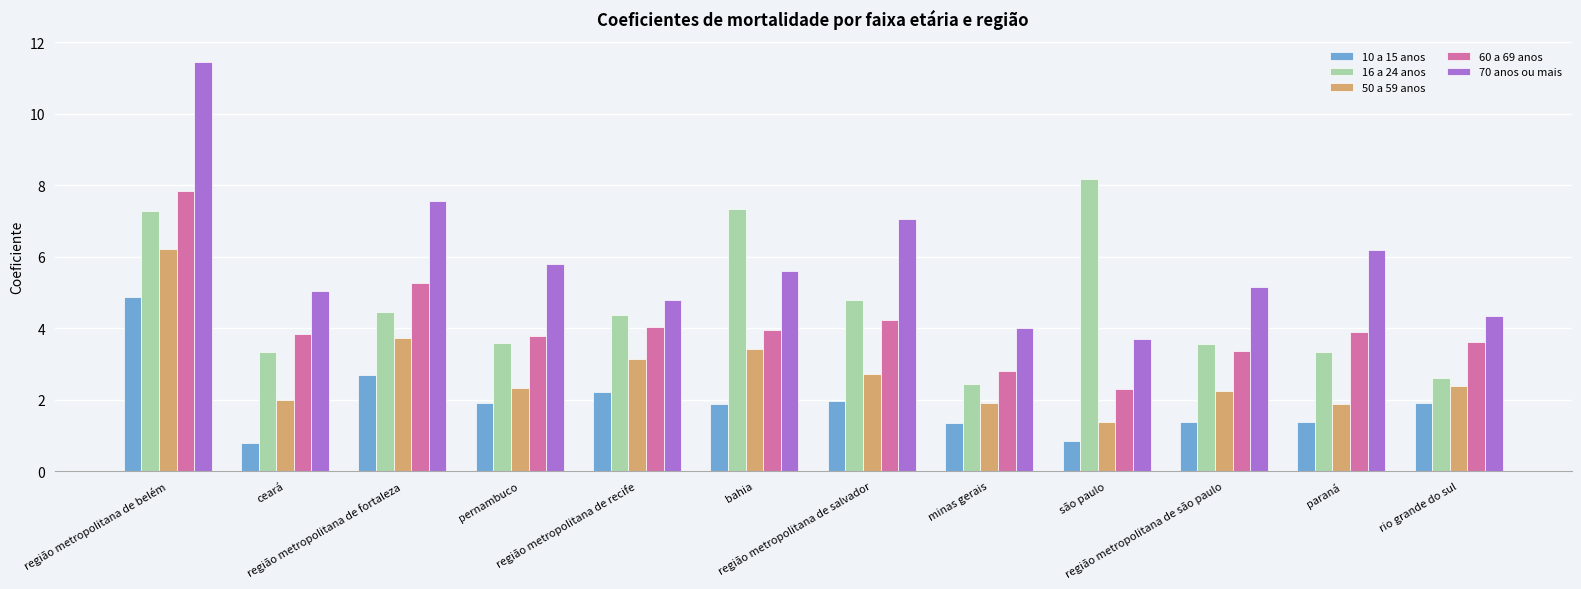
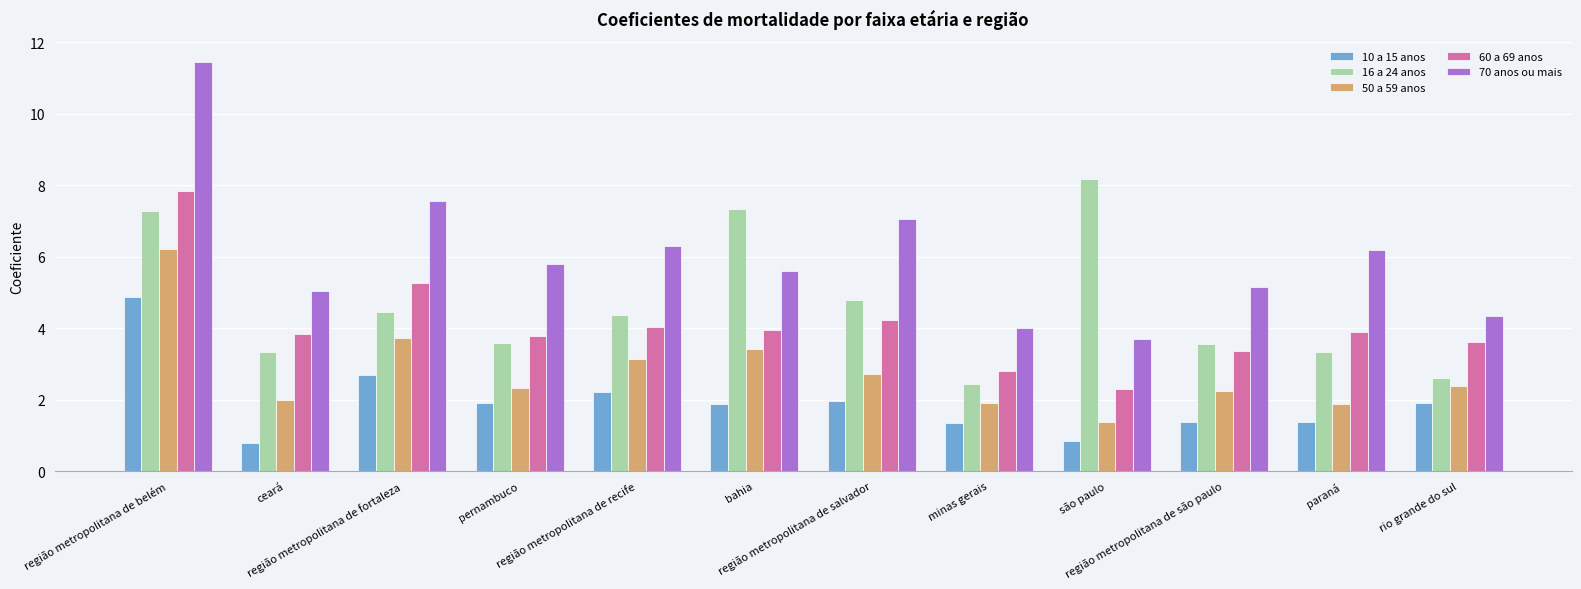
70 anos ou mais, região metropolitana de recife: 4.8 -> 6.3
